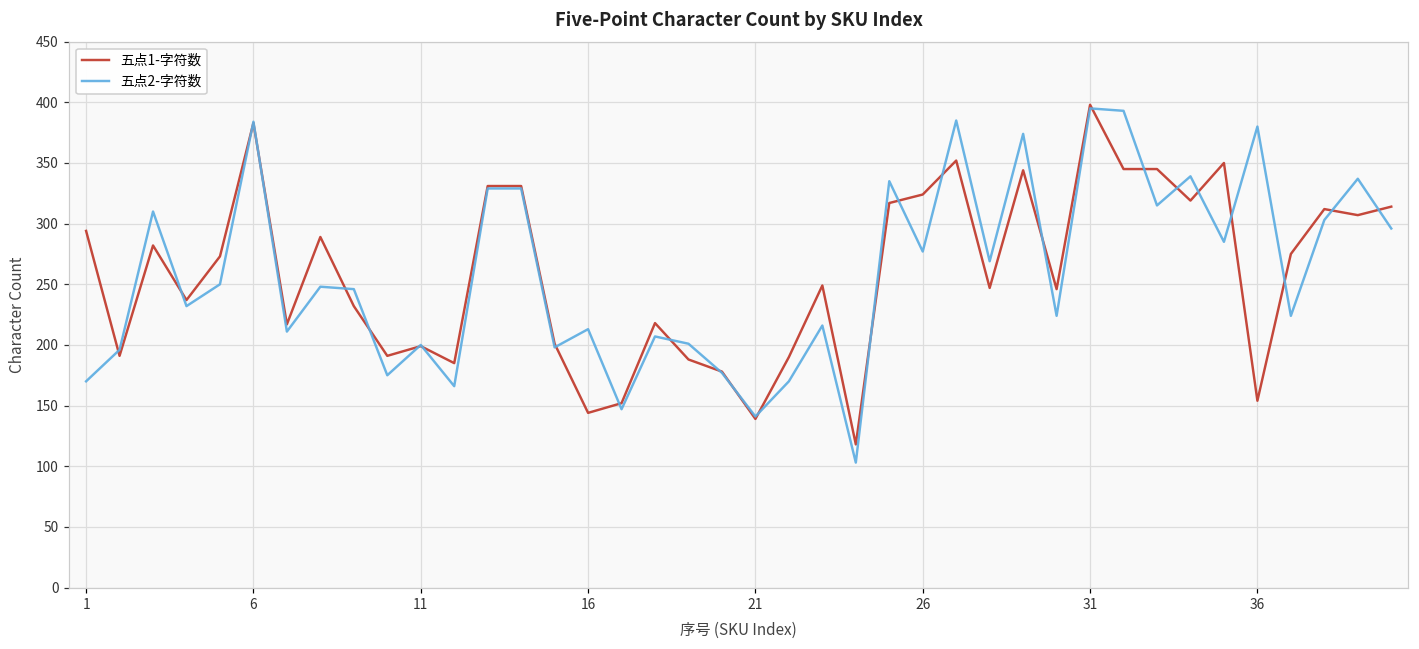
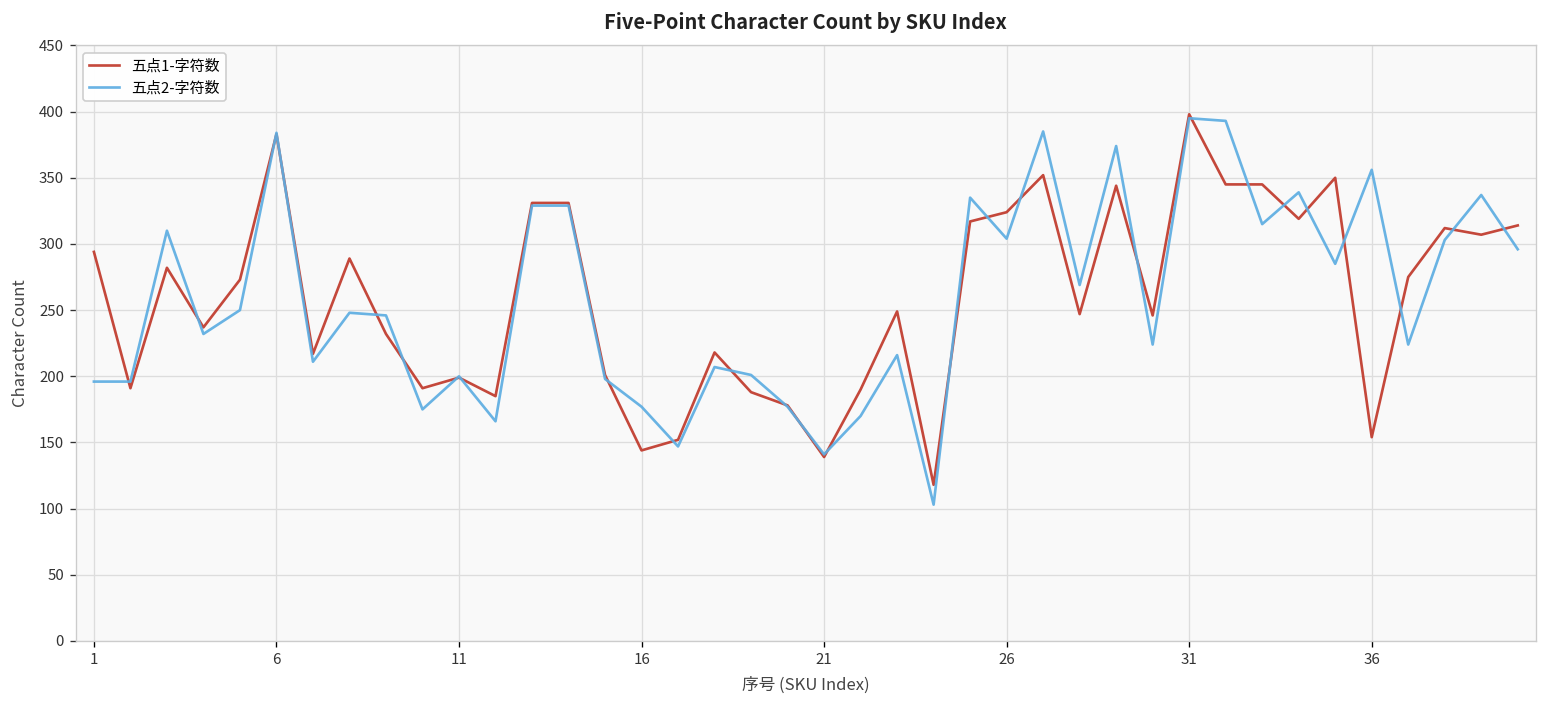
五点2-字符数, 1: 170 -> 196
五点2-字符数, 16: 213 -> 177
五点2-字符数, 26: 277 -> 304
五点2-字符数, 36: 380 -> 356
